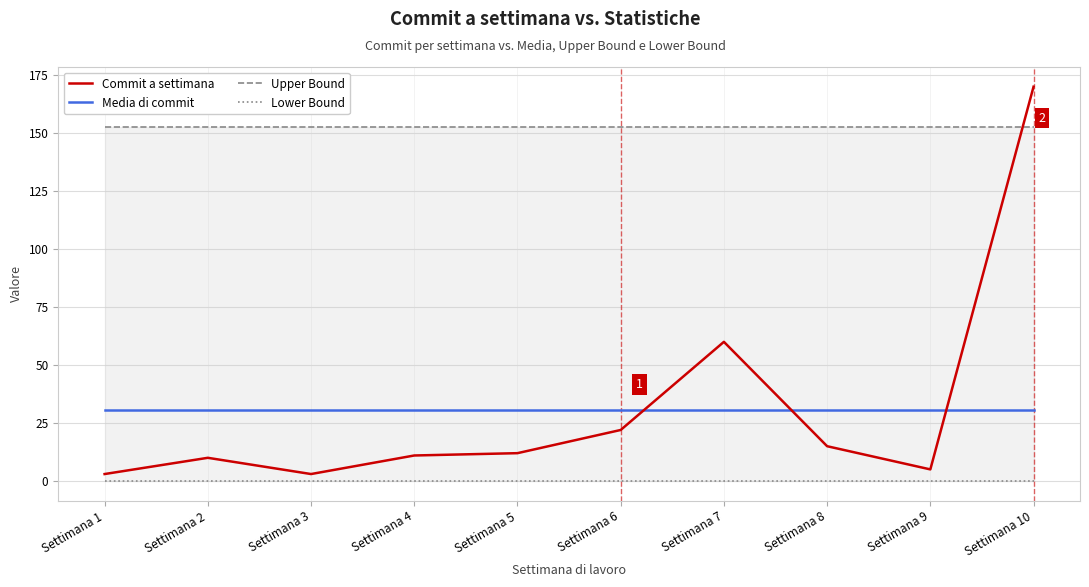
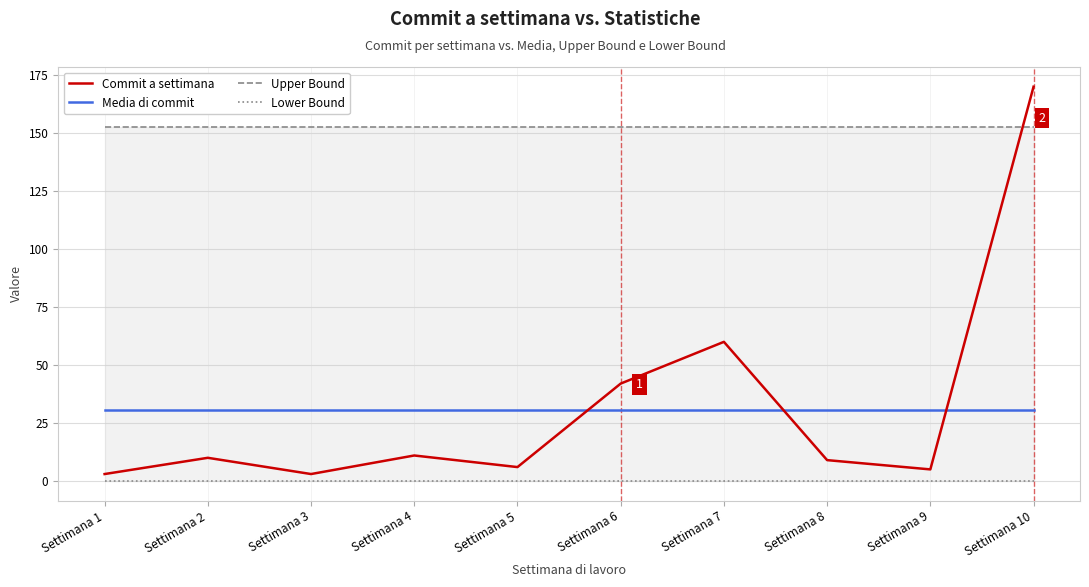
Commit a settimana, Settimana 5: 12 -> 6
Commit a settimana, Settimana 6: 22 -> 42
Commit a settimana, Settimana 8: 15 -> 9
